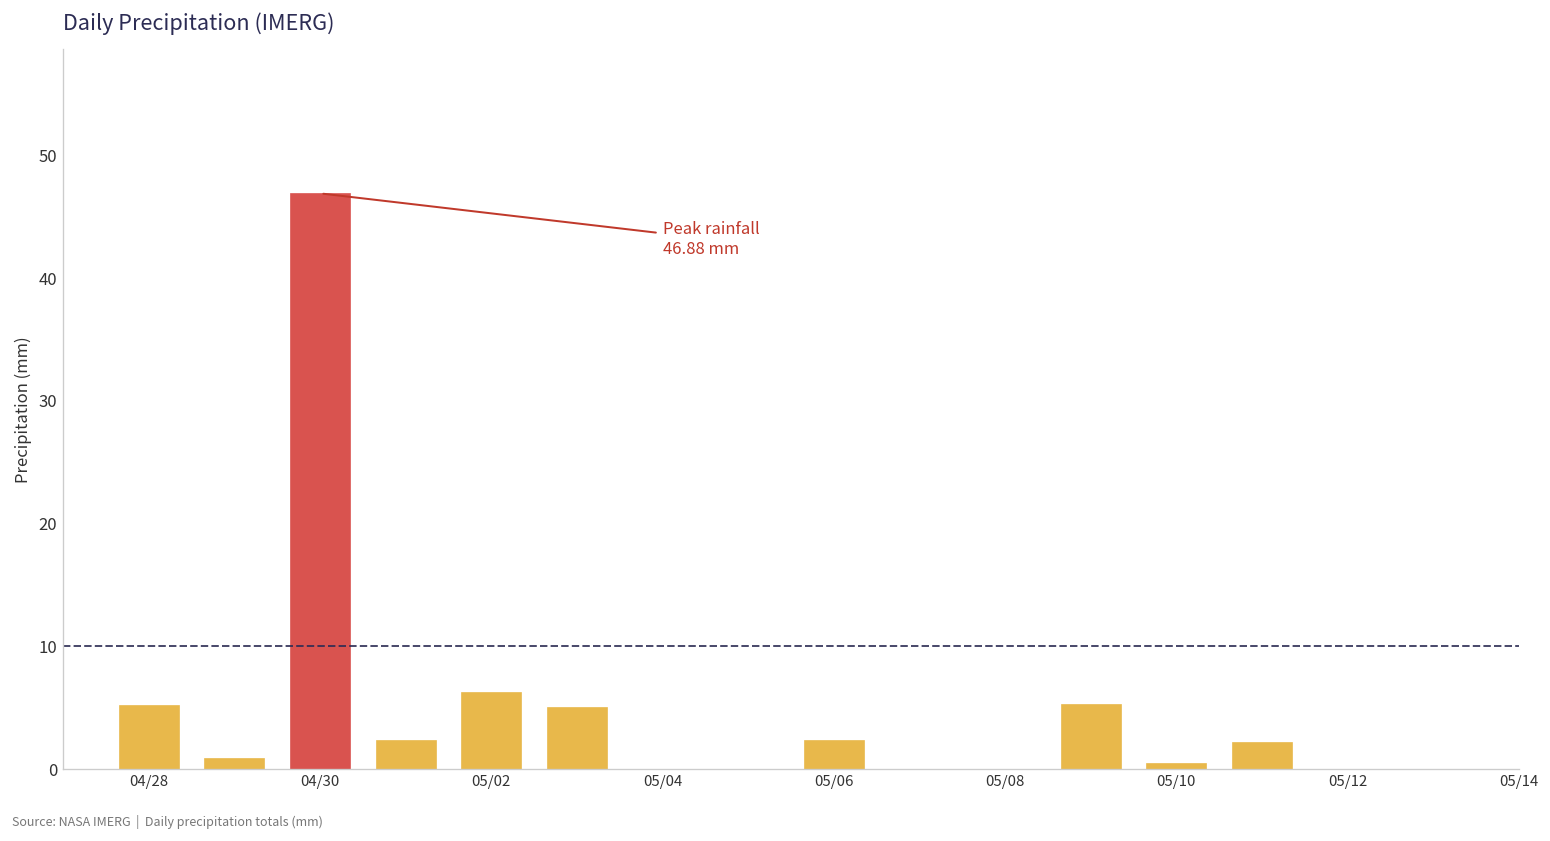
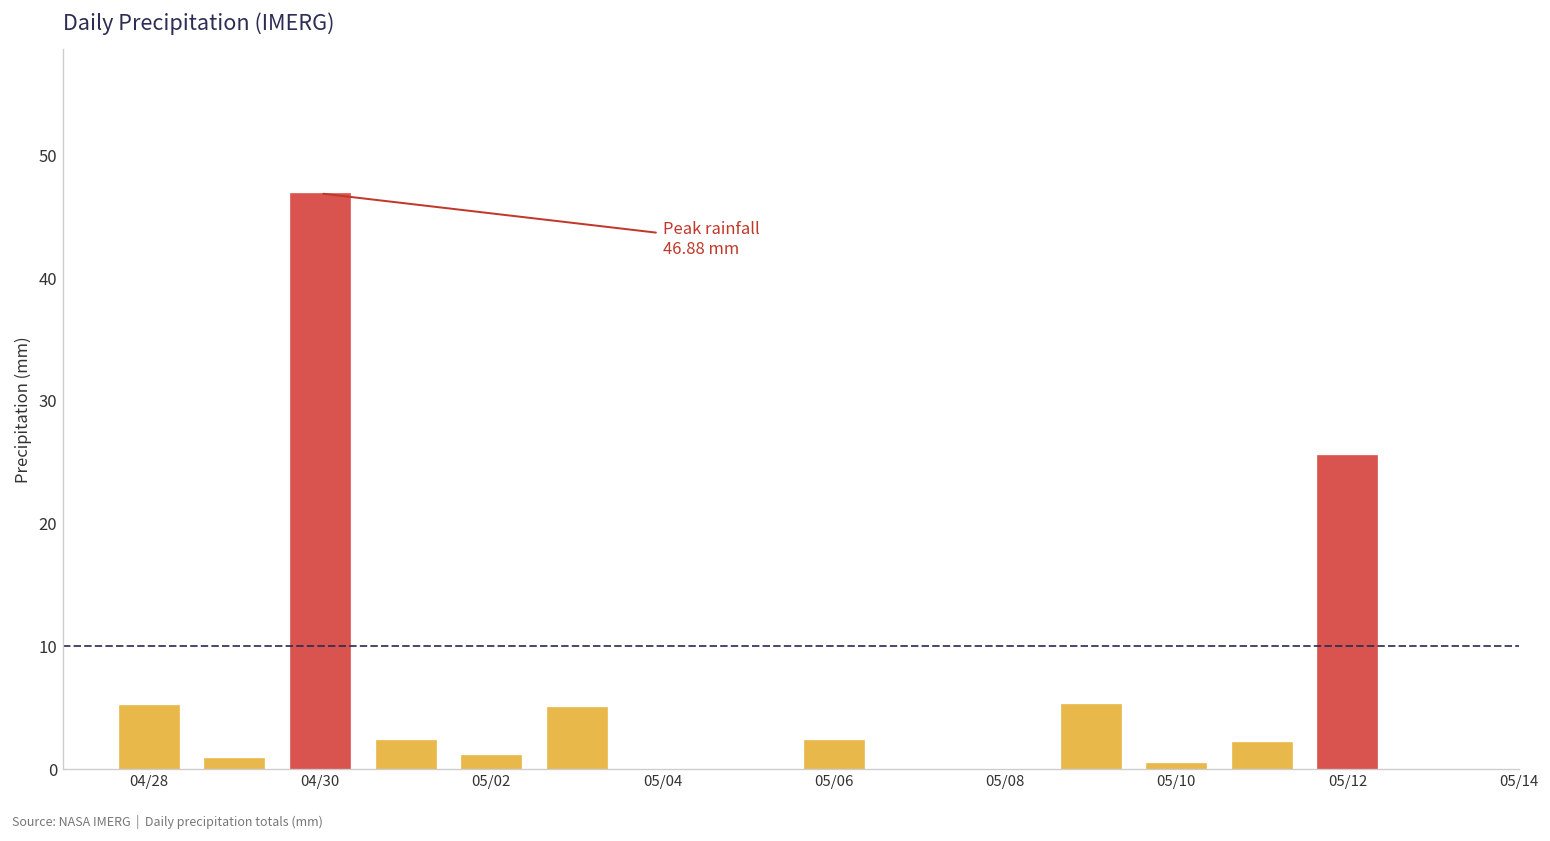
05/02: 6.3 -> 1.2
05/12: 0.0 -> 25.6
